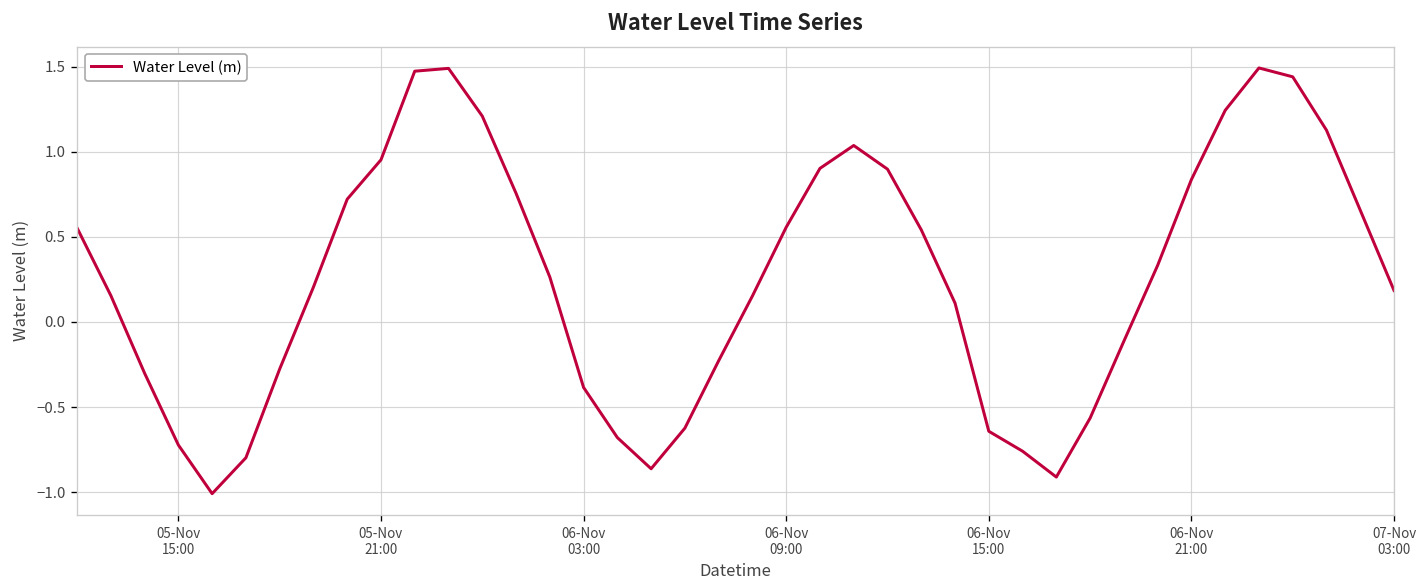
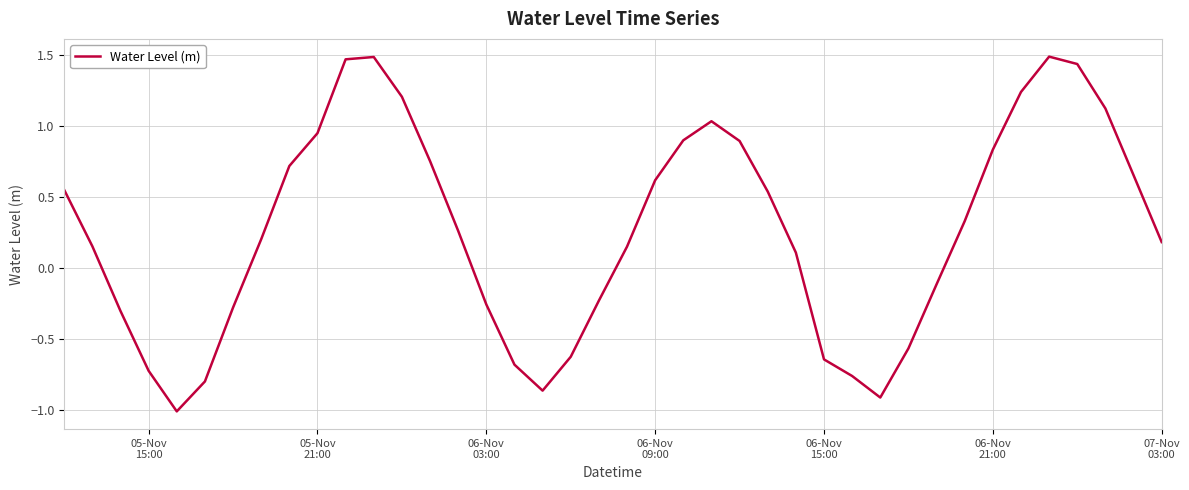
06-Nov 03:00: -0.38 -> -0.25
06-Nov 09:00: 0.56 -> 0.62
